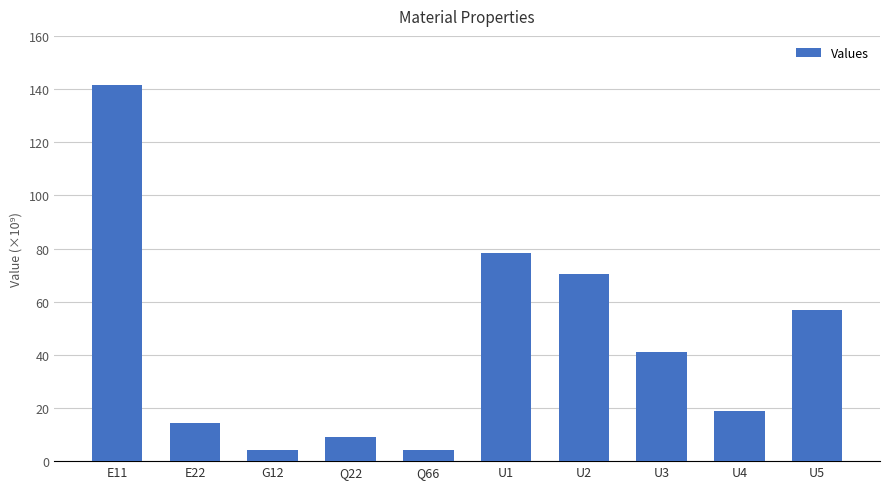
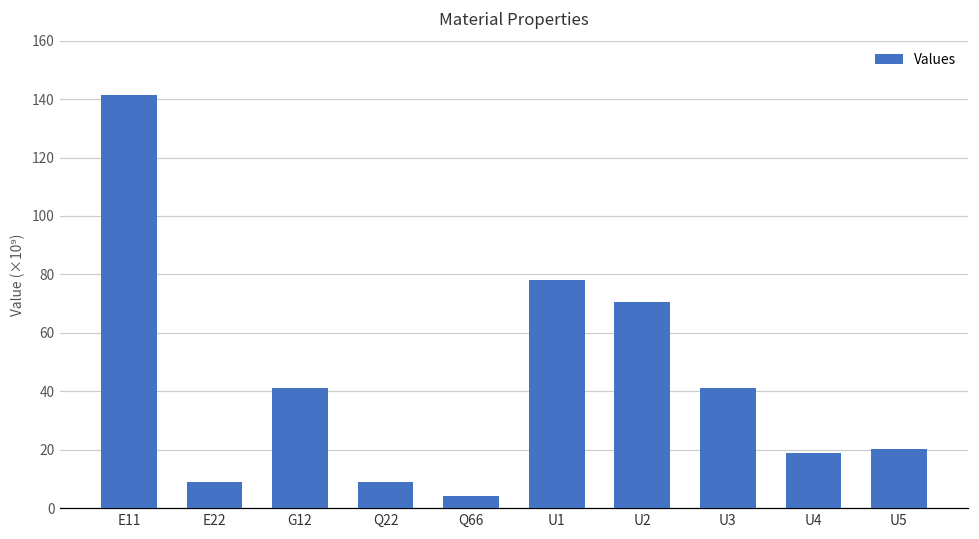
E22: 14 -> 9
G12: 4 -> 41
U5: 57 -> 20
